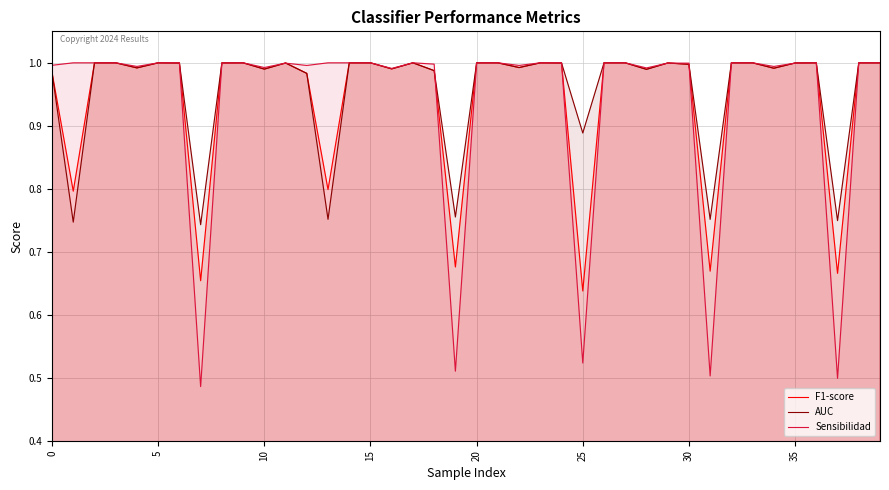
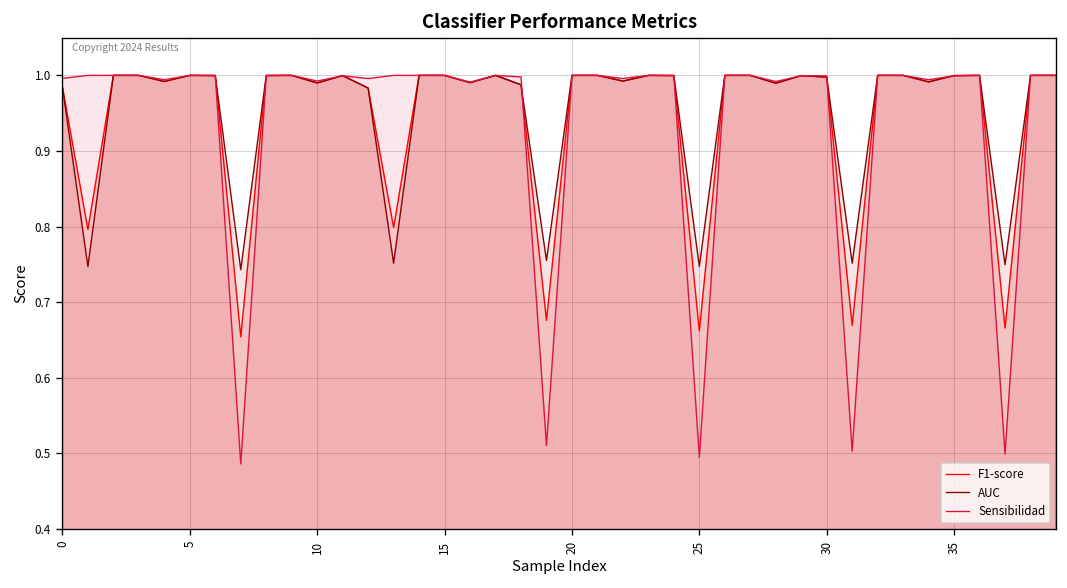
F1-score, 25: 0.64 -> 0.66
AUC, 25: 0.89 -> 0.75
Sensibilidad, 25: 0.52 -> 0.49
